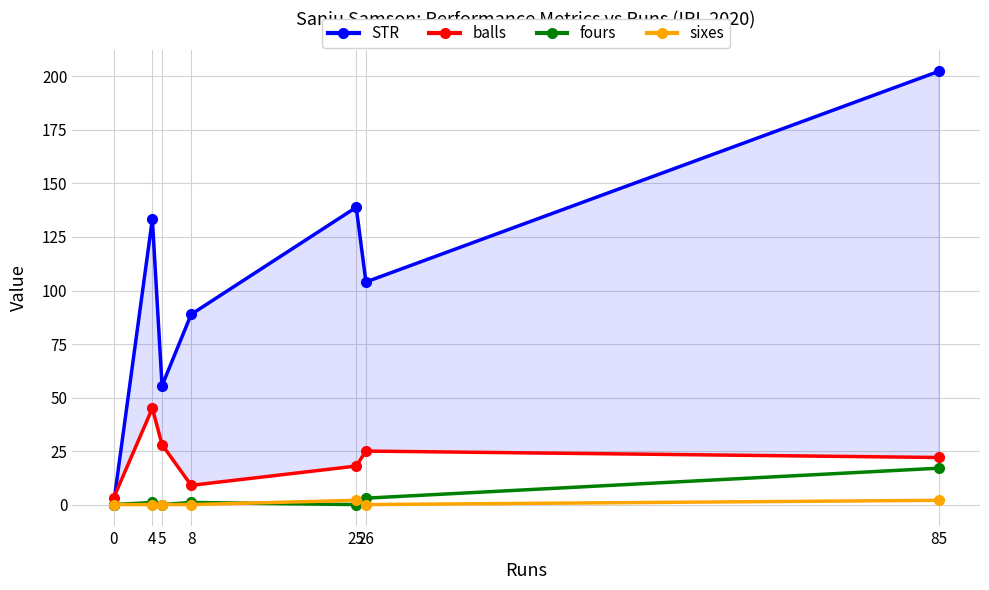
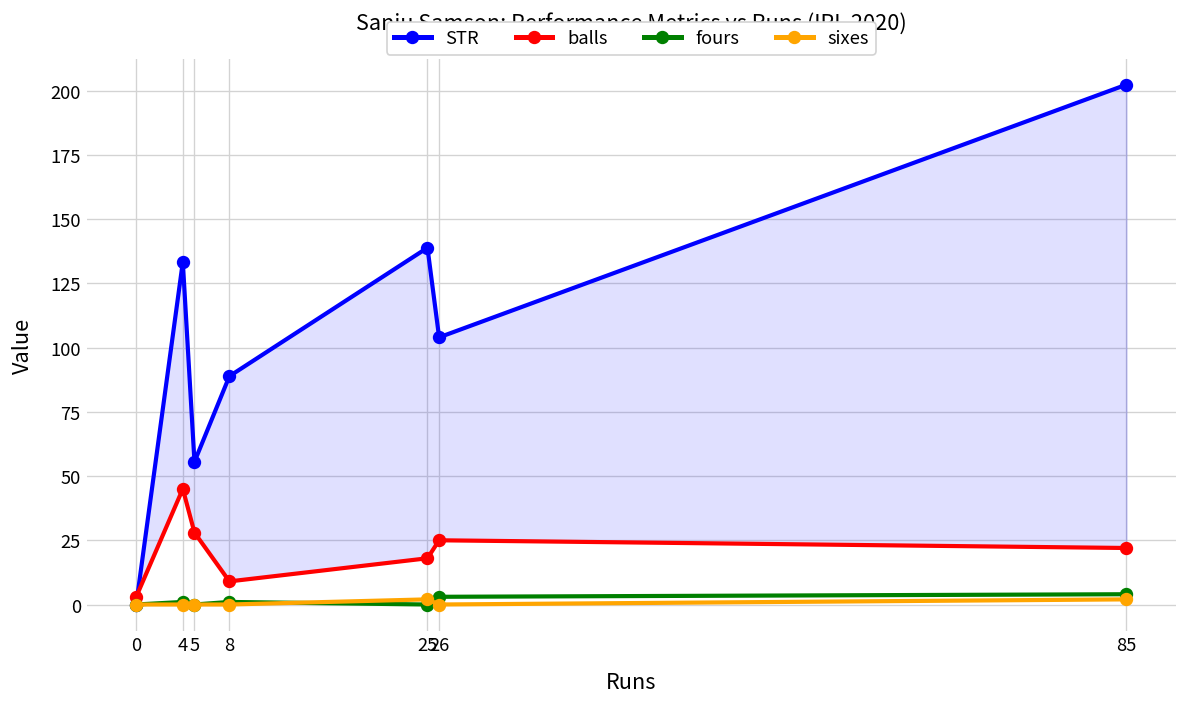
fours, 85: 17 -> 4
